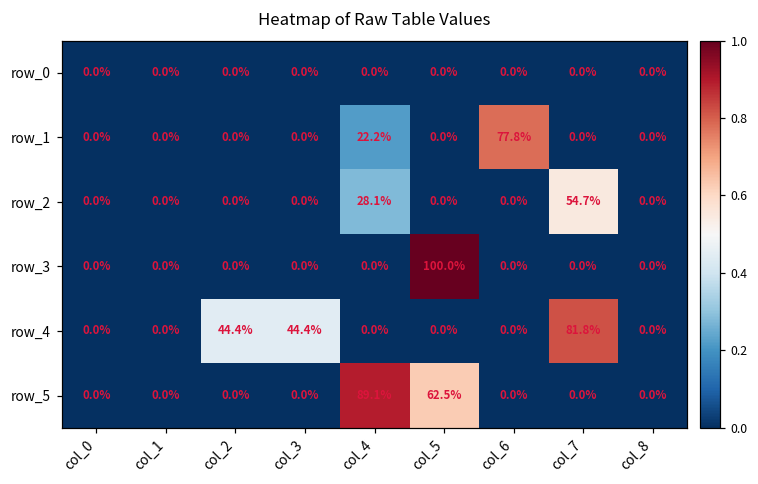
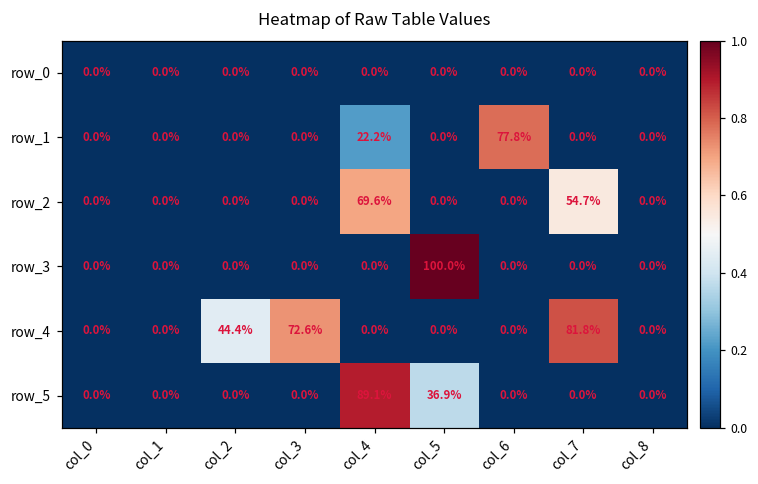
row_2, col_4: 28.1% -> 69.6%
row_4, col_3: 44.4% -> 72.6%
row_5, col_5: 62.5% -> 36.9%
